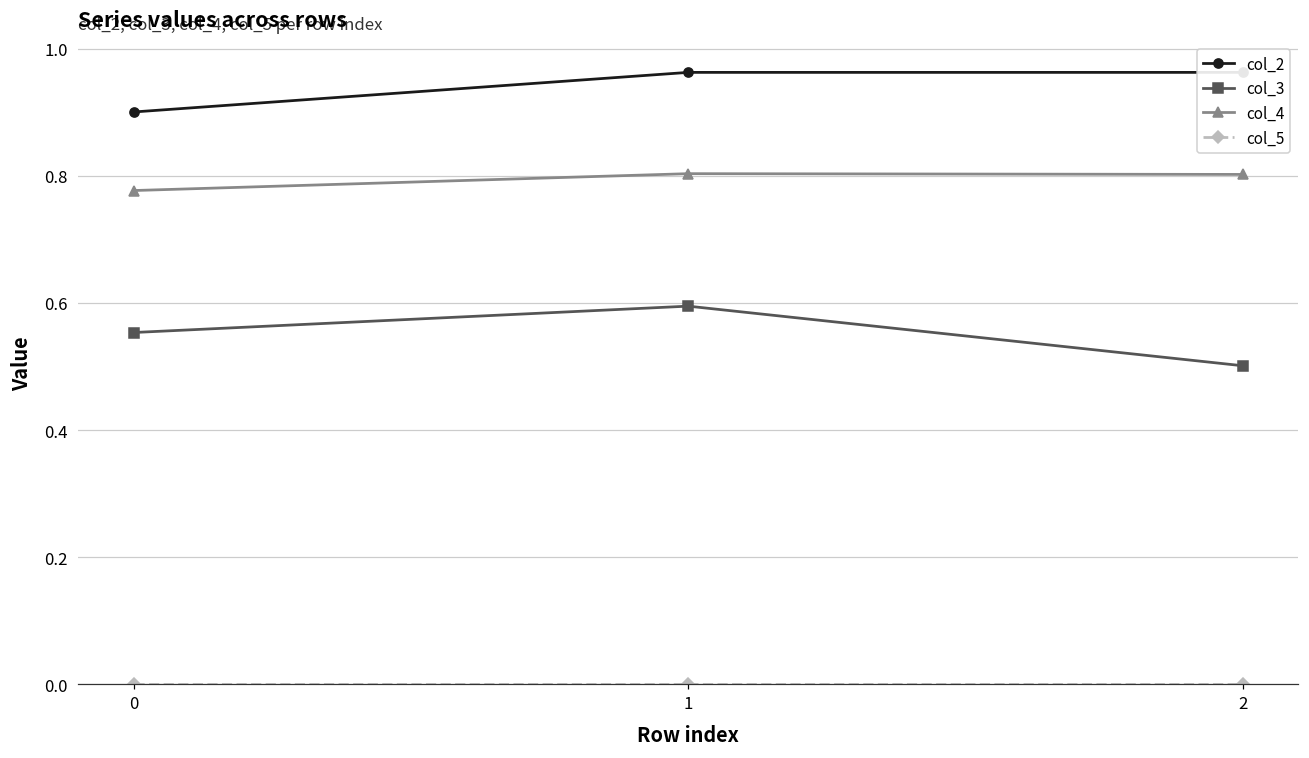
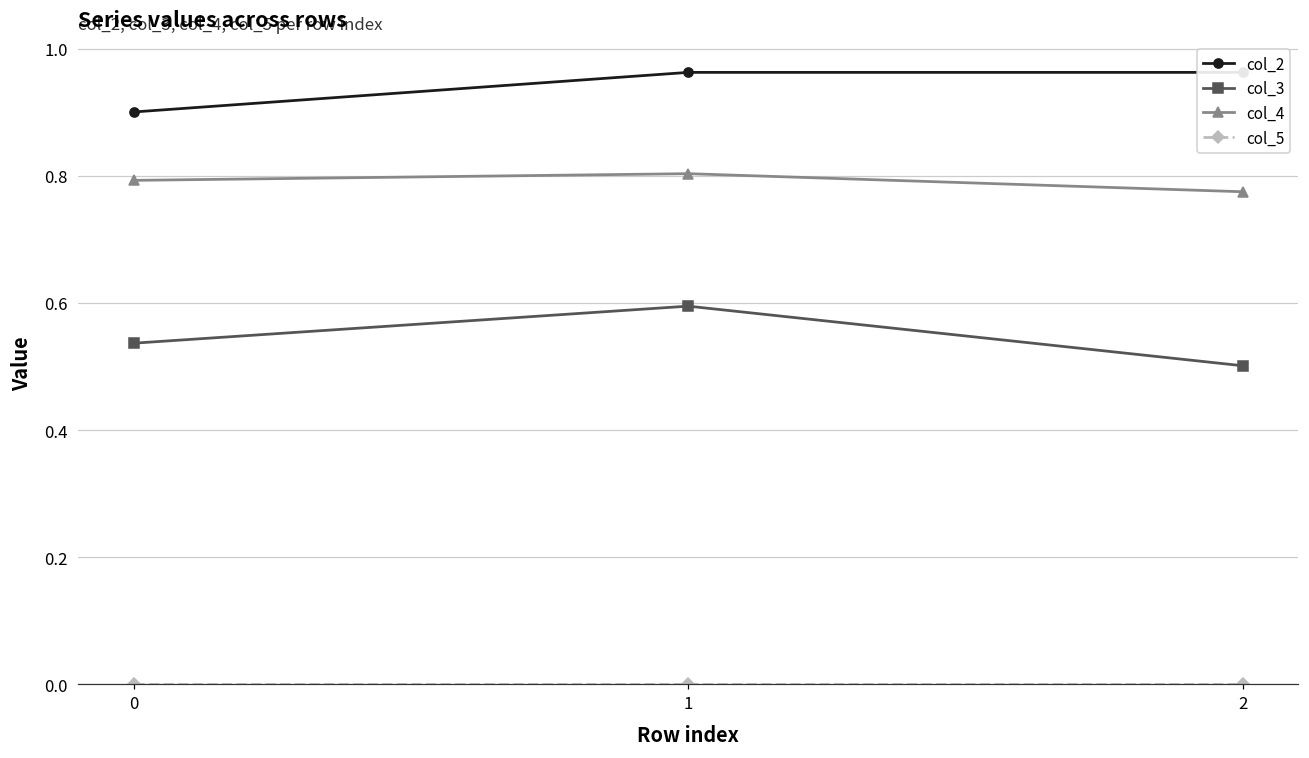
col_3, 0: 0.55 -> 0.54
col_4, 0: 0.78 -> 0.79
col_4, 2: 0.80 -> 0.77
